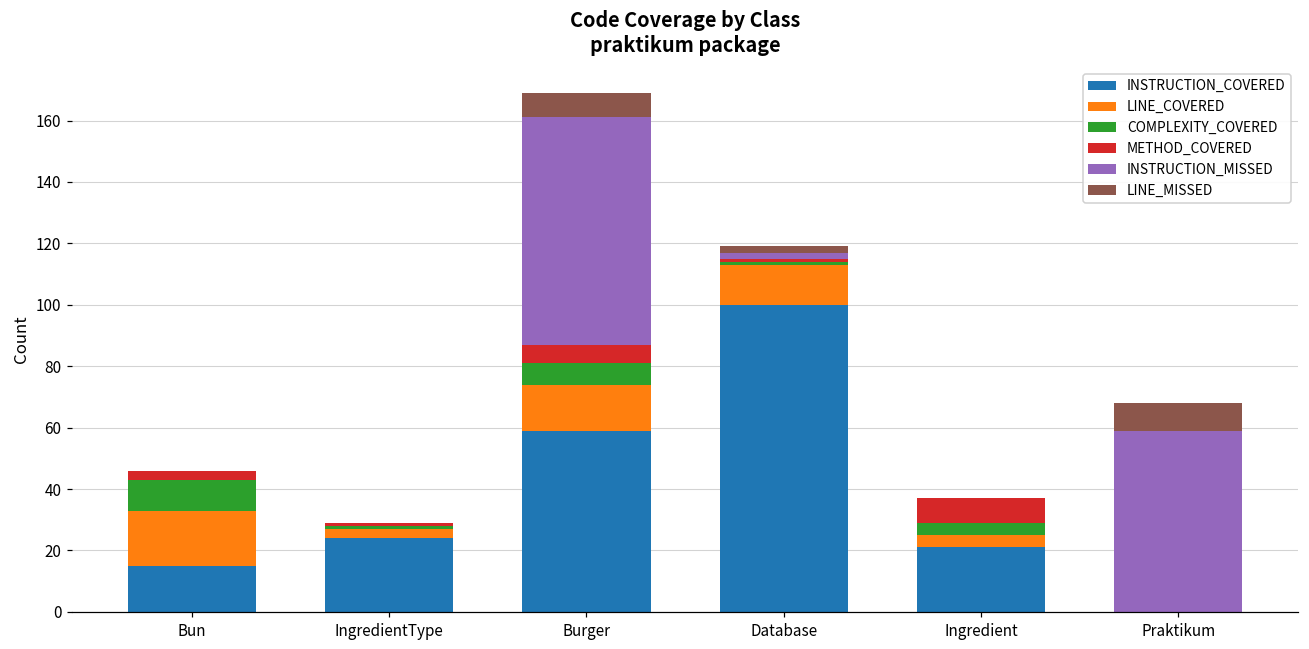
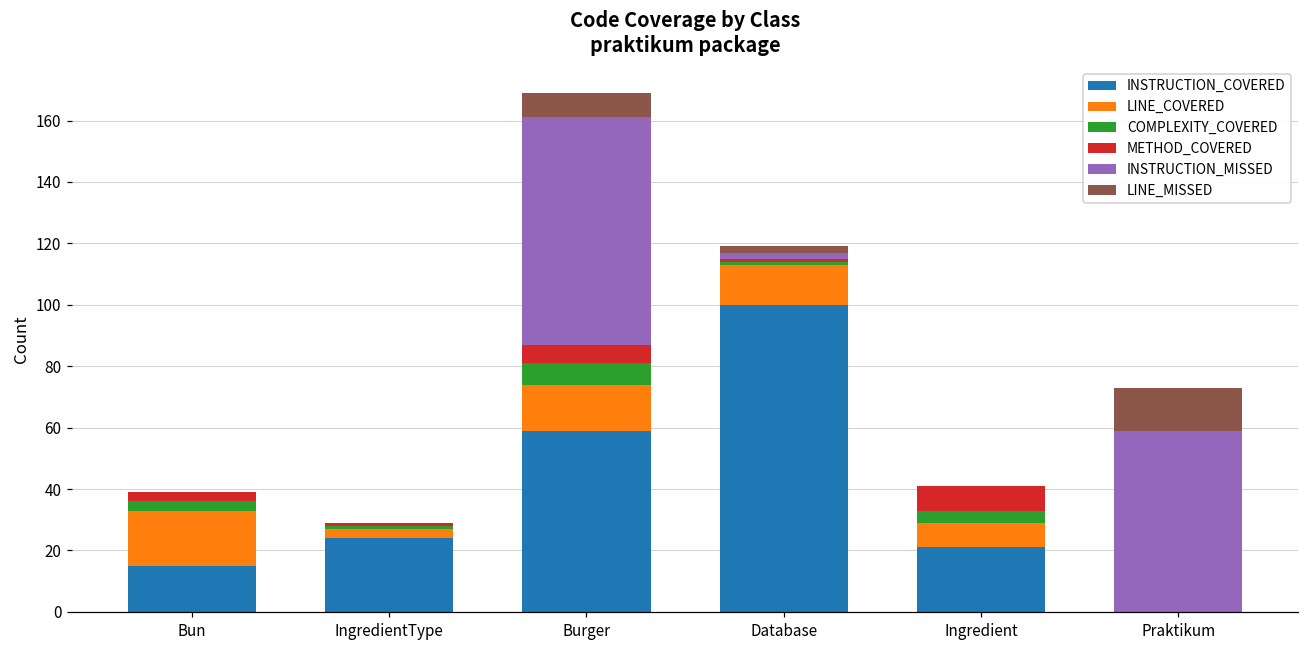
COMPLEXITY_COVERED, Bun: 10 -> 3
LINE_COVERED, Ingredient: 4 -> 8
LINE_MISSED, Praktikum: 9 -> 14
